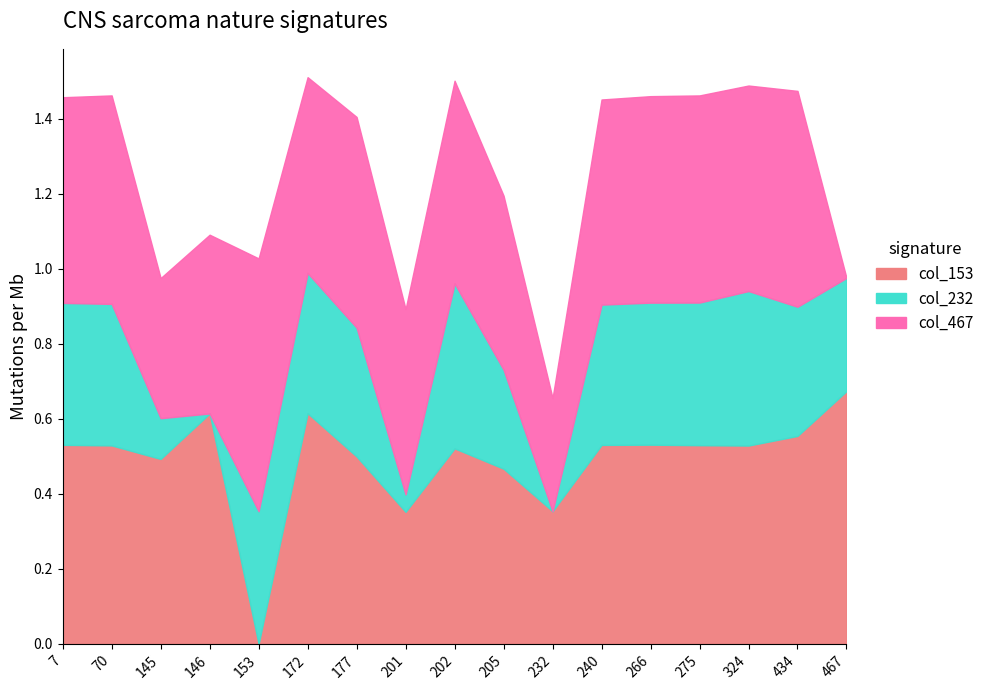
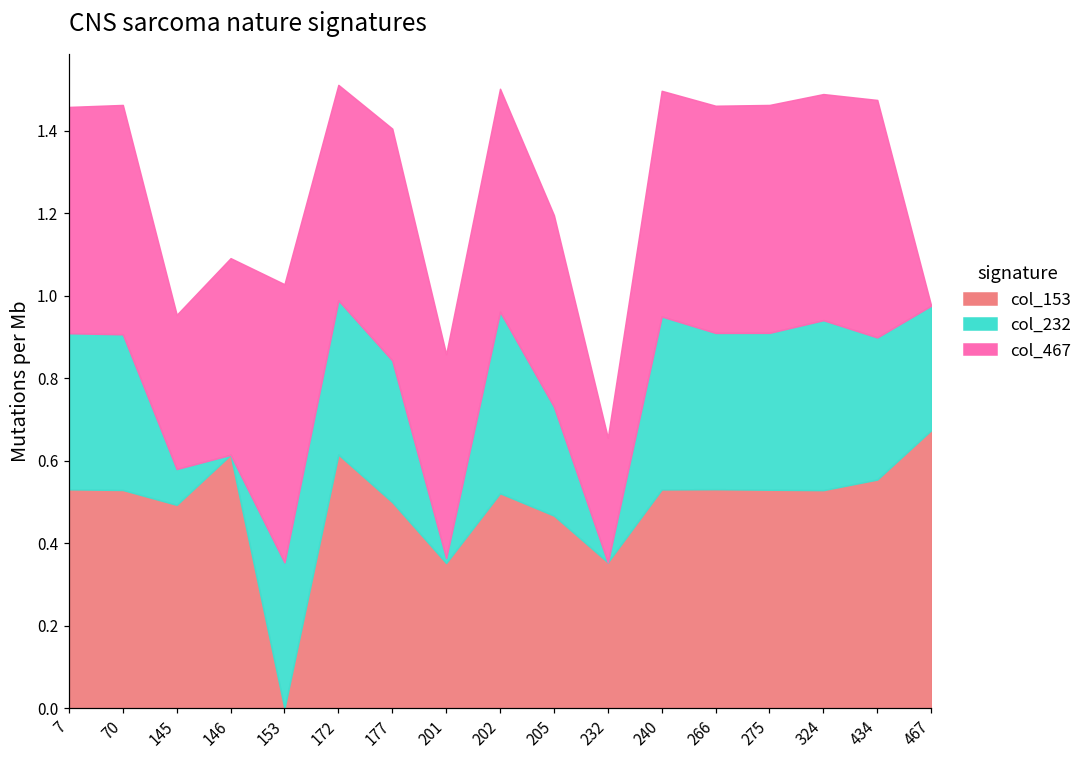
col_232, 145: 0.11 -> 0.09
col_232, 201: 0.05 -> 0.01
col_232, 240: 0.37 -> 0.42
